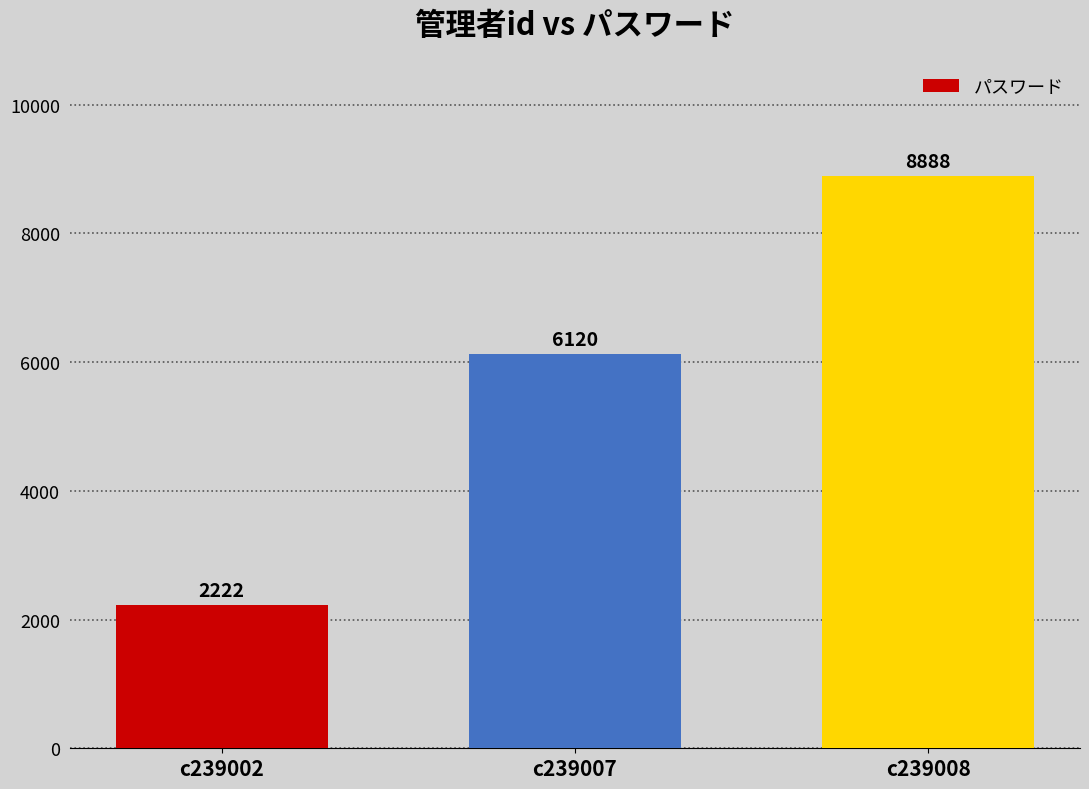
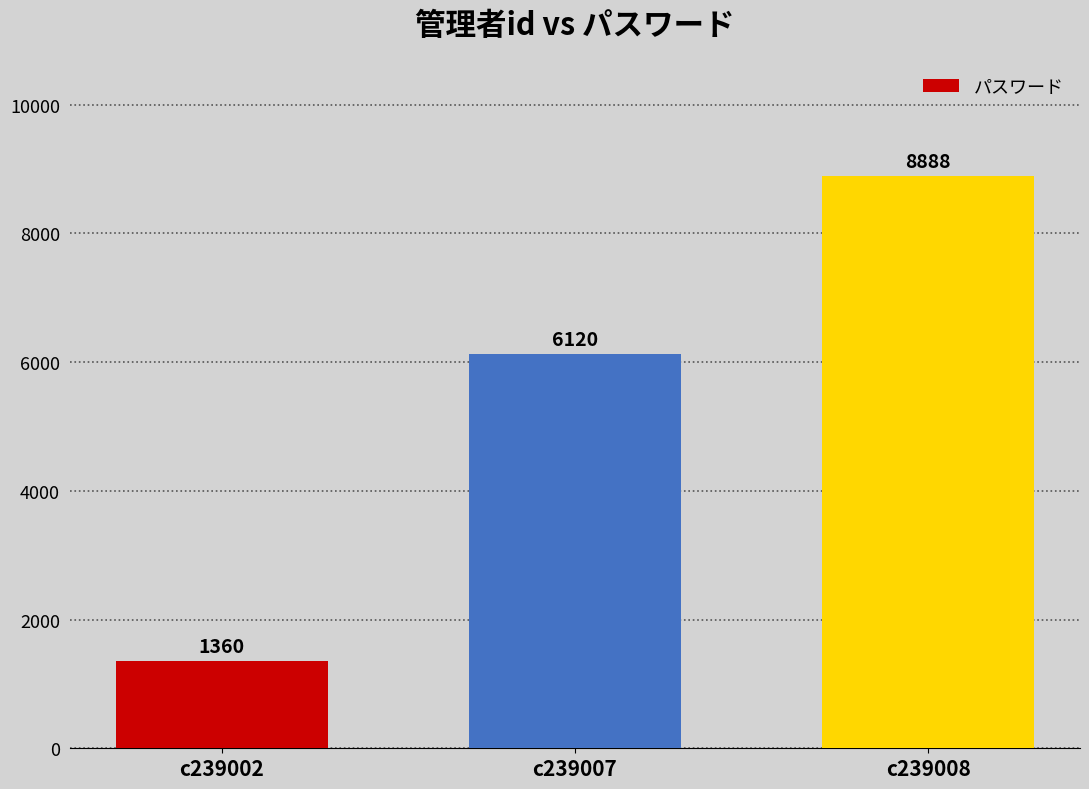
c239002: 2222 -> 1360
